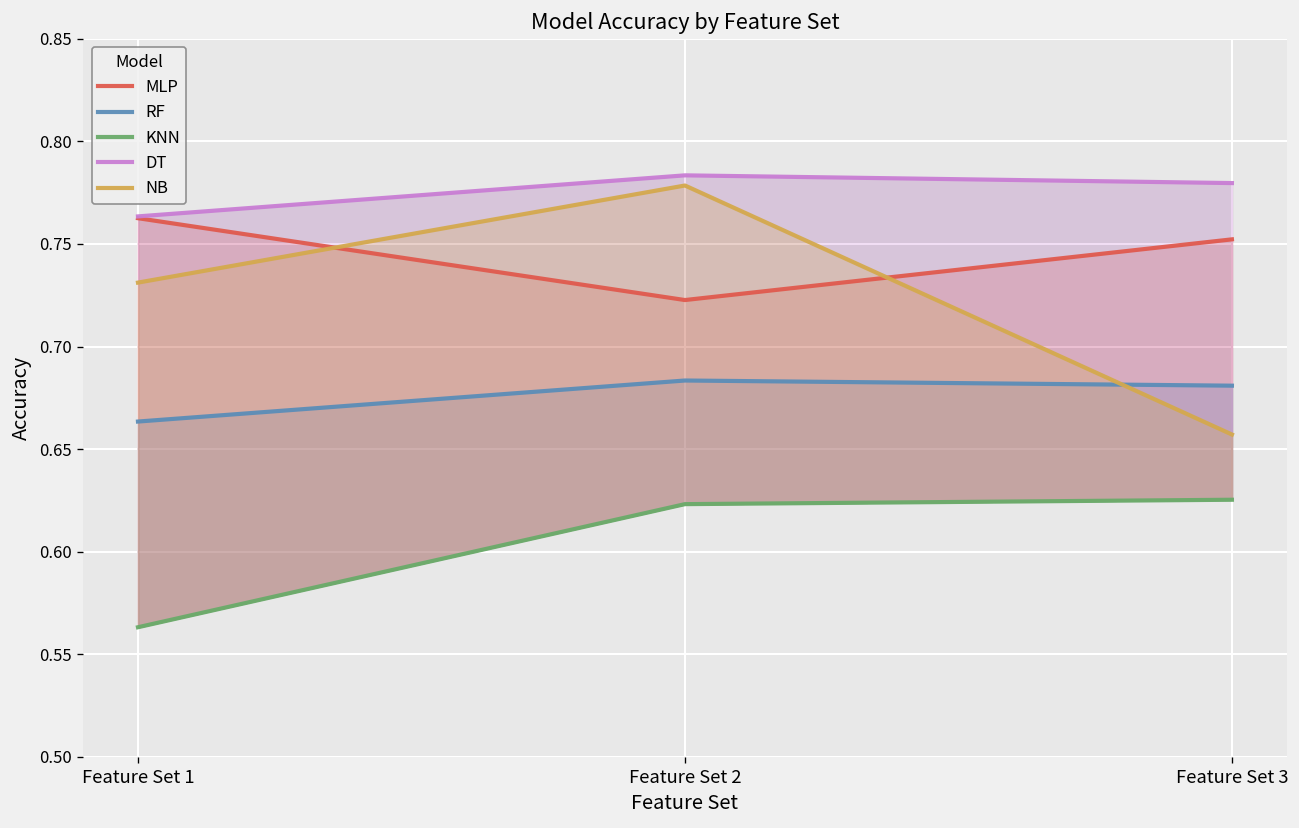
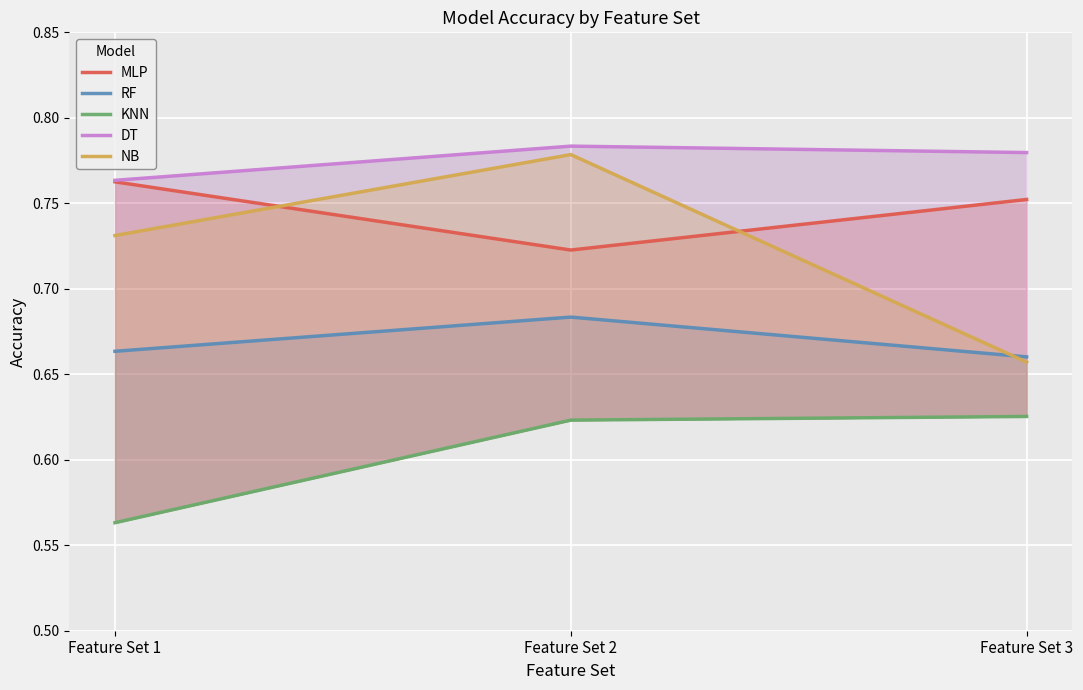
RF, Feature Set 3: 0.681 -> 0.660
